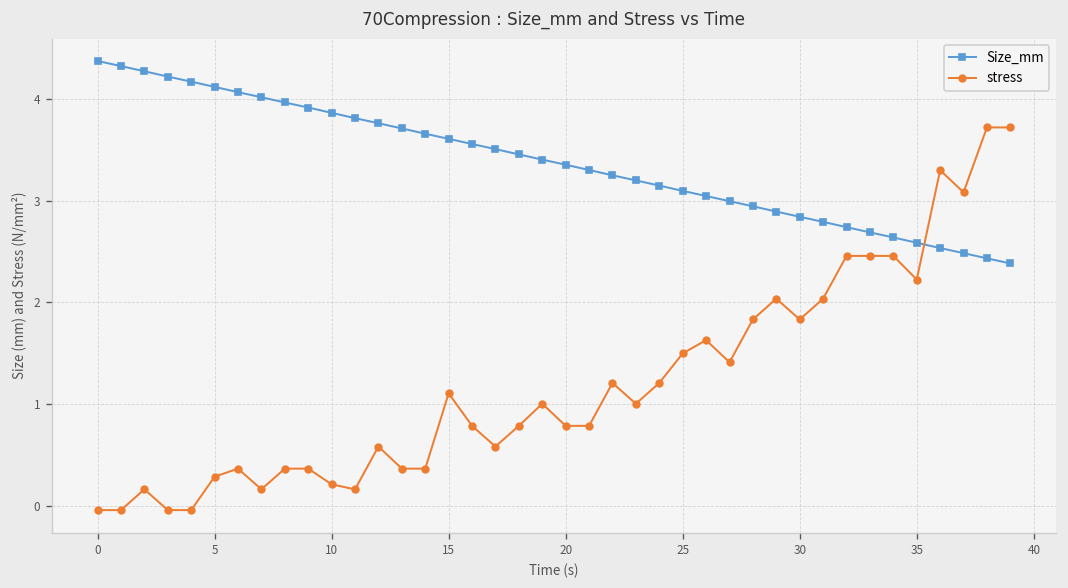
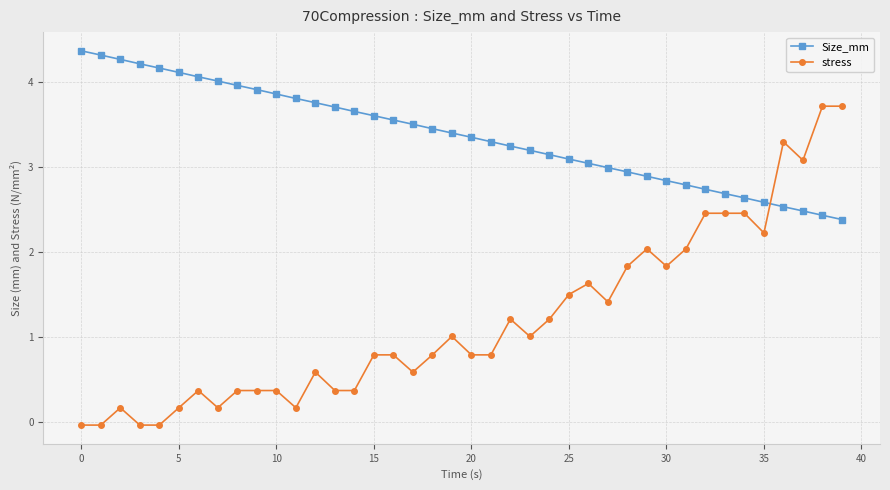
stress, 5: 0.3 -> 0.2
stress, 10: 0.2 -> 0.4
stress, 15: 1.1 -> 0.8
